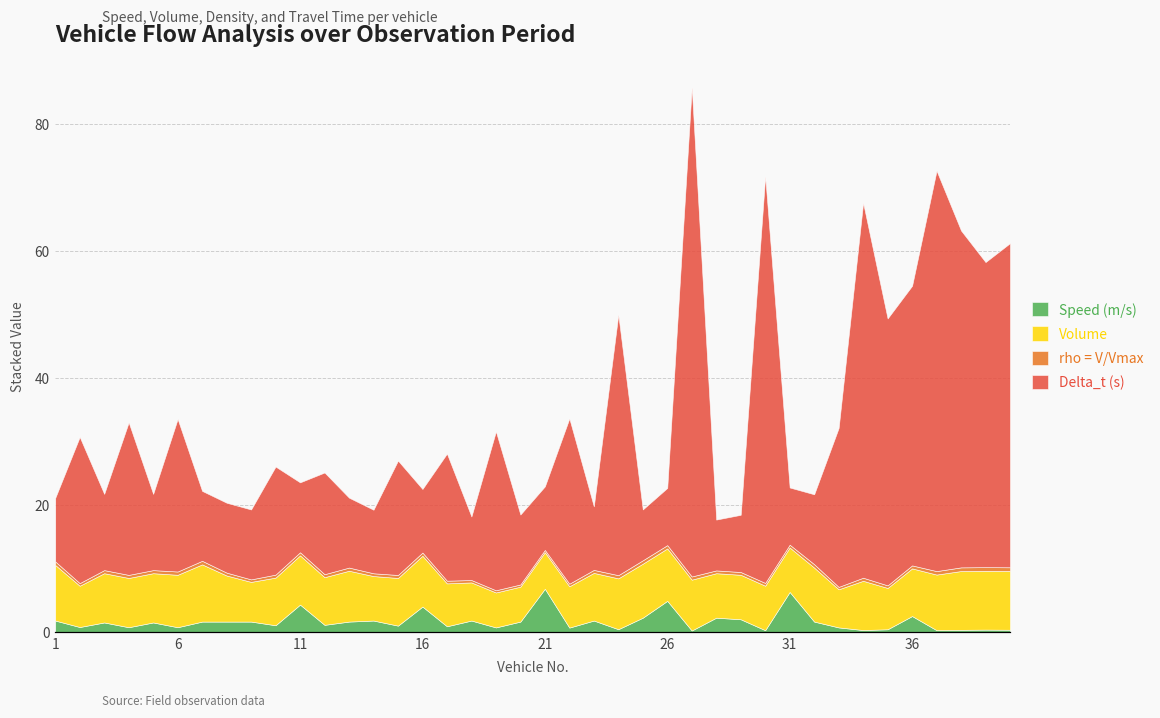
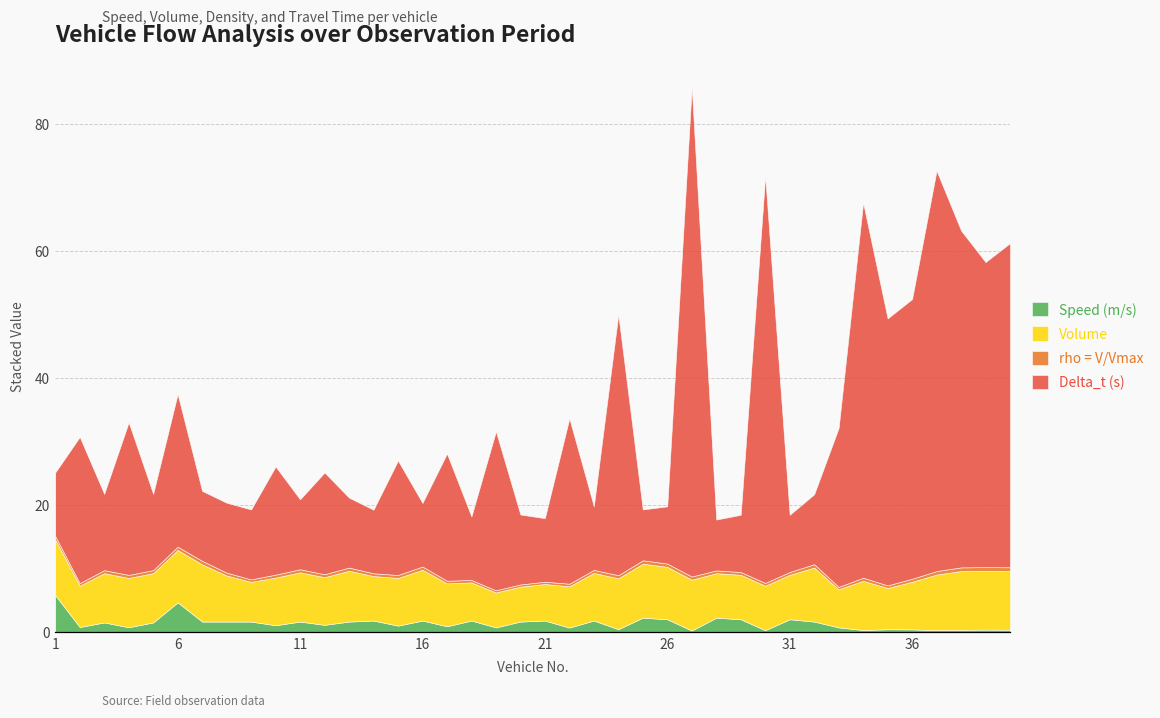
Speed (m/s), 1: 2 -> 6
Speed (m/s), 6: 1 -> 5
Speed (m/s), 11: 4 -> 2
Speed (m/s), 16: 4 -> 2
Speed (m/s), 21: 7 -> 2
Speed (m/s), 26: 5 -> 2
Speed (m/s), 31: 6 -> 2
Speed (m/s), 36: 3 -> 0
